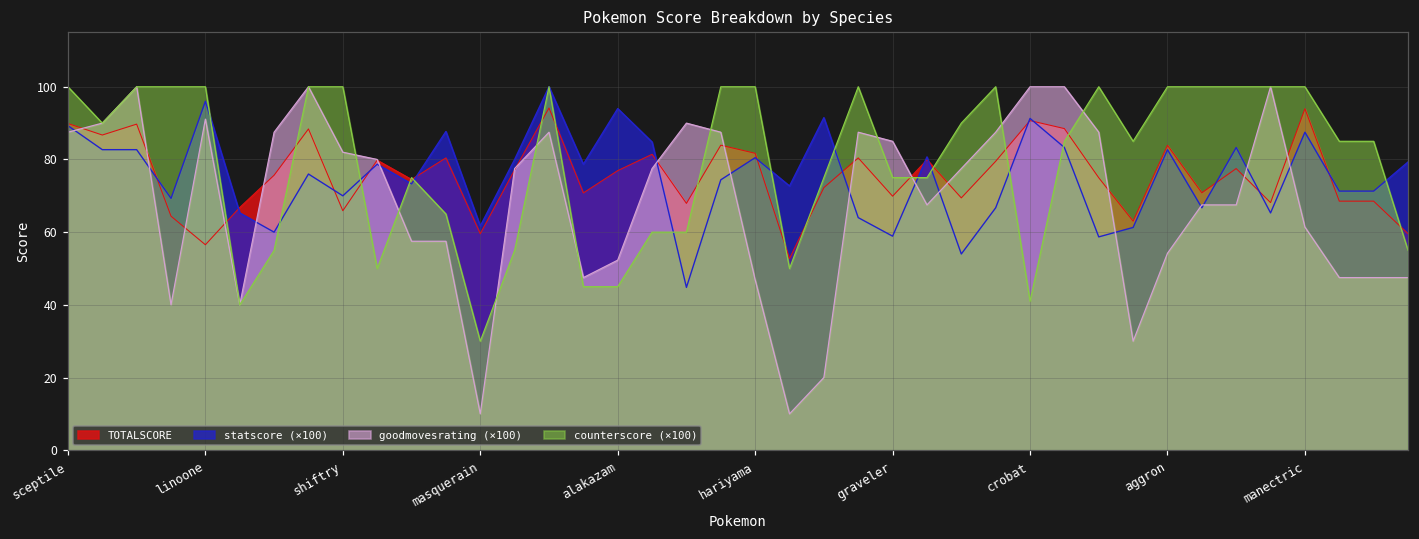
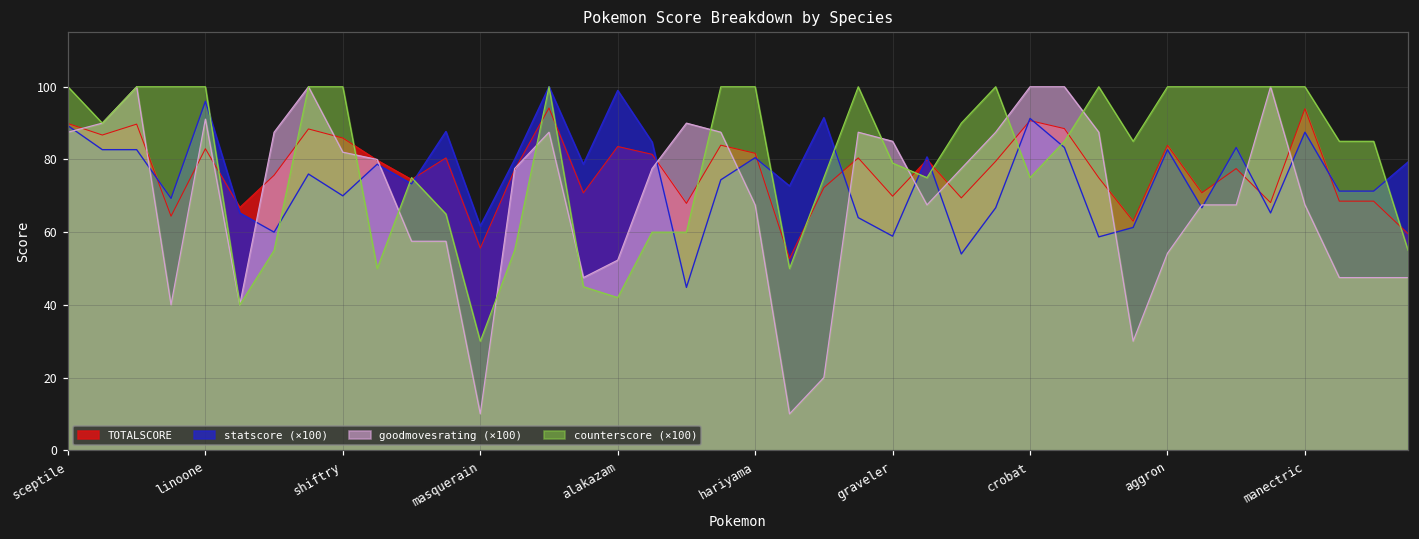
TOTALSCORE, linoone: 57 -> 83
TOTALSCORE, shiftry: 66 -> 86
TOTALSCORE, masquerain: 60 -> 56
TOTALSCORE, alakazam: 77 -> 84
statscore (×100), alakazam: 94 -> 99
counterscore (×100), alakazam: 45 -> 42
goodmovesrating (×100), hariyama: 47 -> 68
counterscore (×100), graveler: 75 -> 79
counterscore (×100), crobat: 41 -> 75
goodmovesrating (×100), manectric: 61 -> 68
